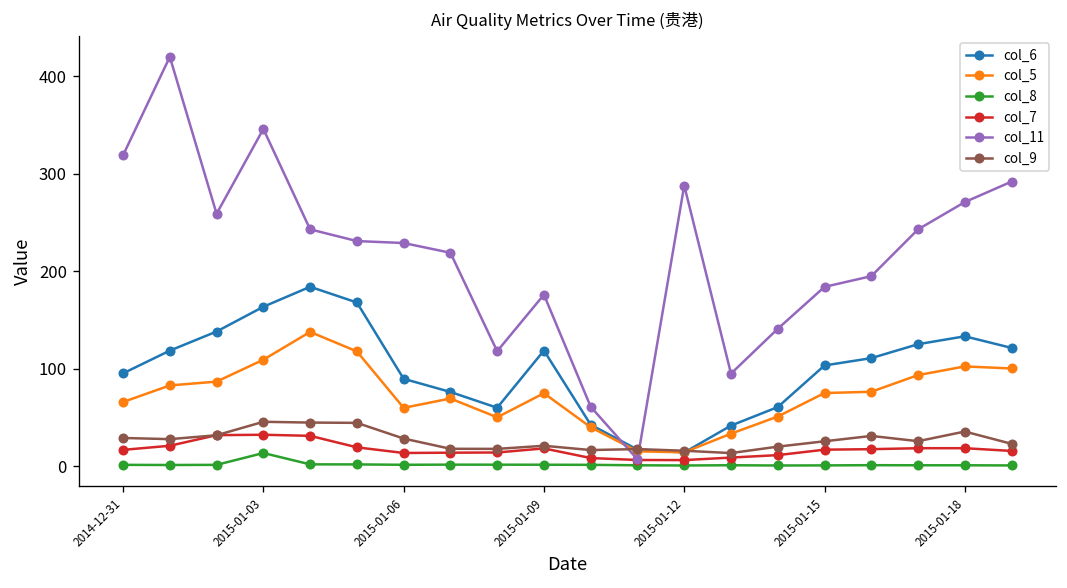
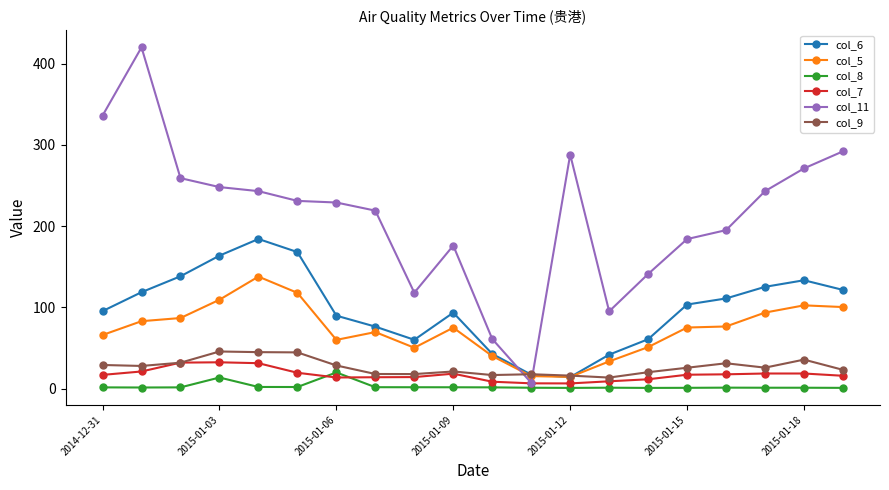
col_11, 2014-12-31: 320 -> 340
col_11, 2015-01-03: 350 -> 250
col_8, 2015-01-06: 0 -> 20
col_6, 2015-01-09: 120 -> 90
